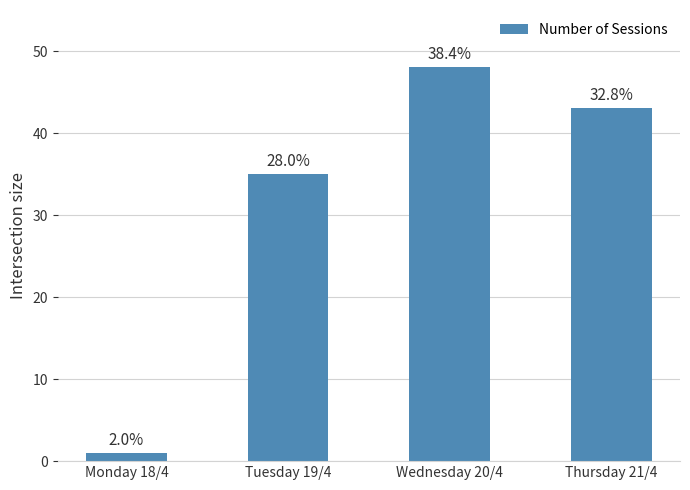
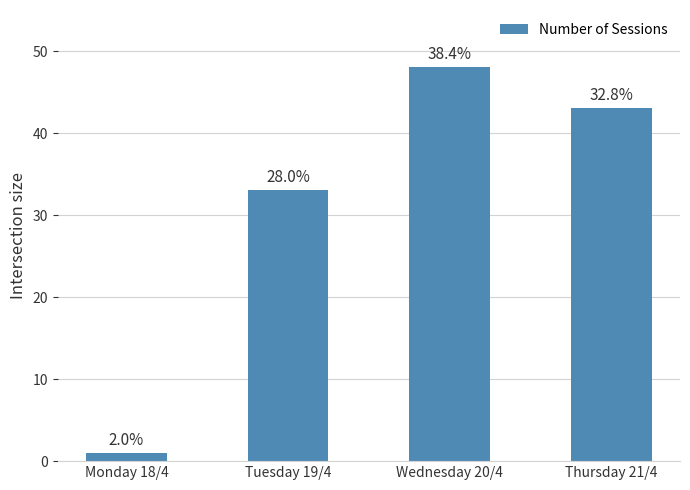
Tuesday 19/4: 35 -> 33
